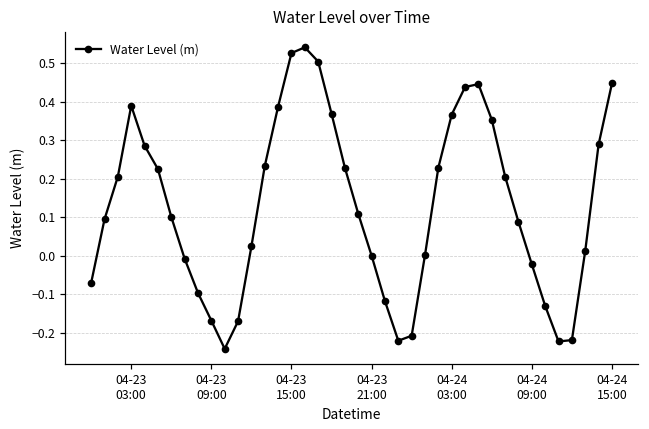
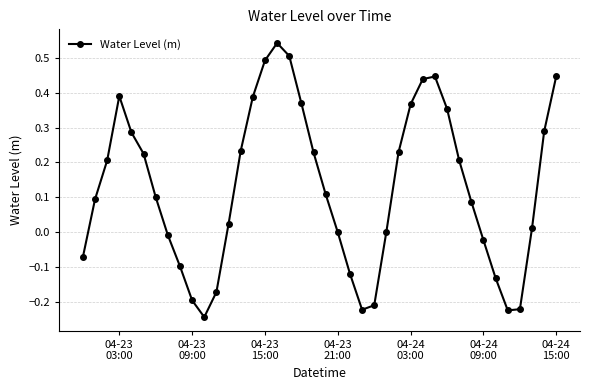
04-23 09:00: -0.17 -> -0.19
04-23 15:00: 0.53 -> 0.49
